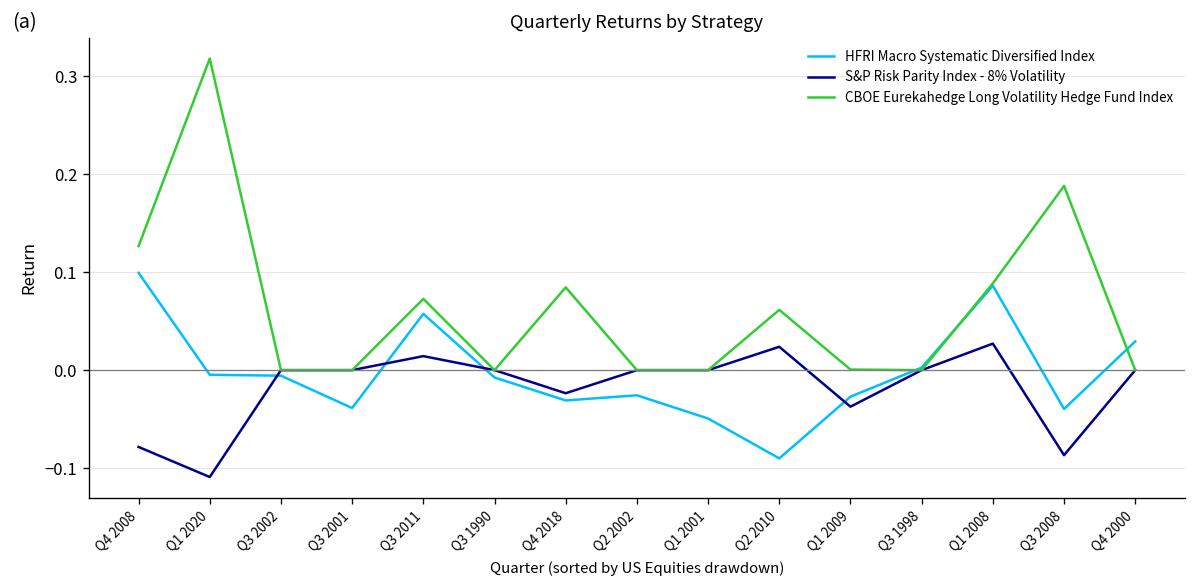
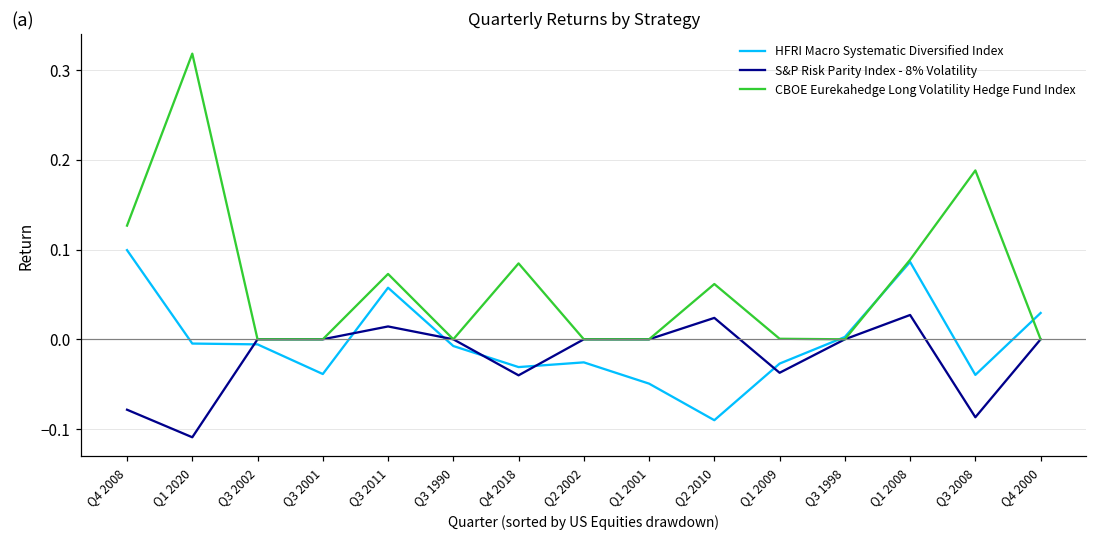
S&P Risk Parity Index - 8% Volatility, Q4 2018: -0.02 -> -0.04
